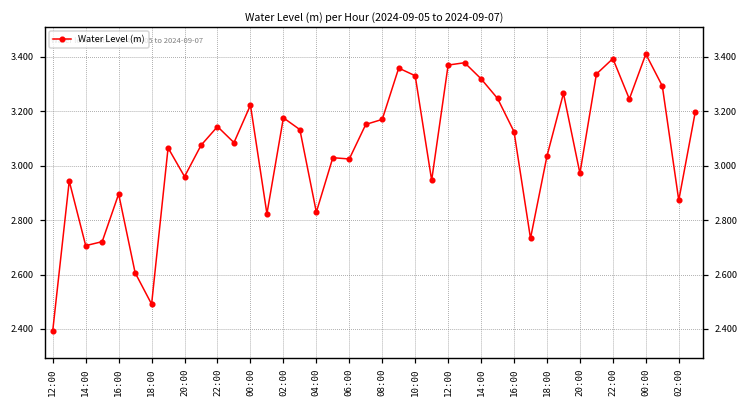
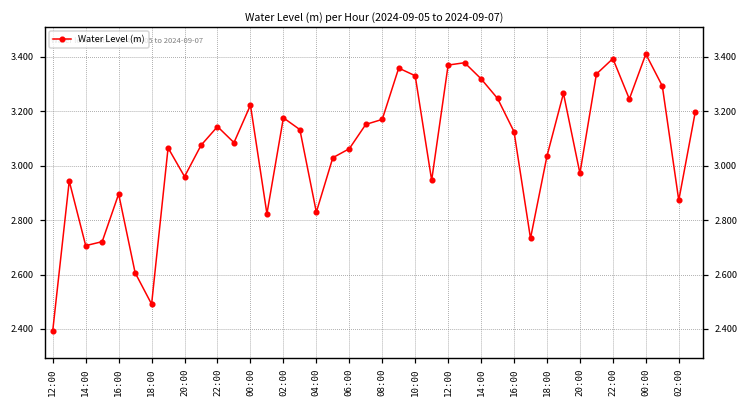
06:00: 3.02 -> 3.06
